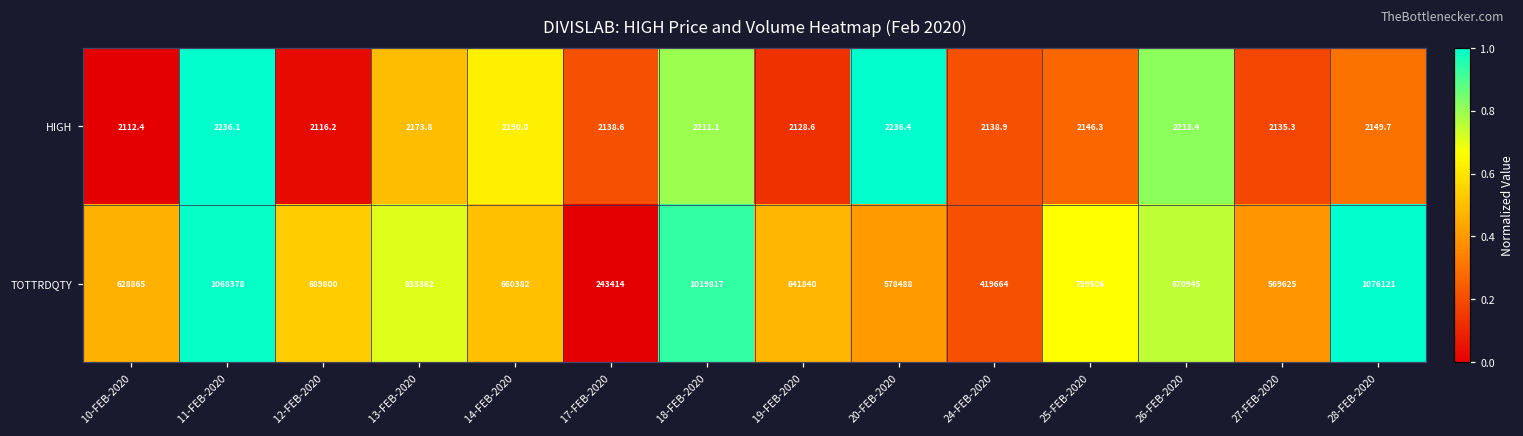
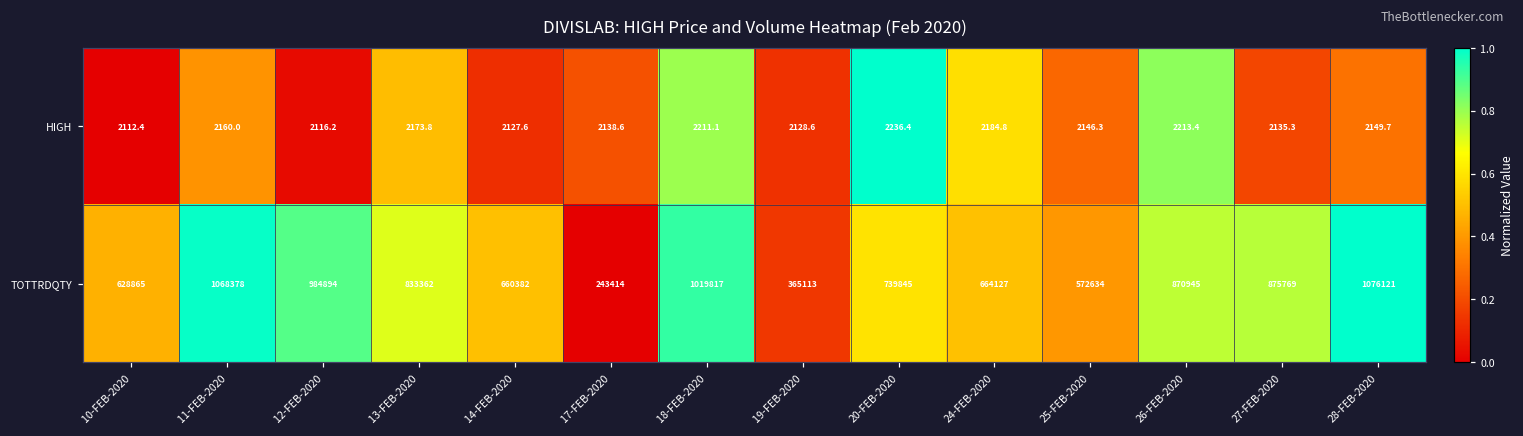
HIGH, 11-FEB-2020: 2236.1 -> 2160.0
HIGH, 14-FEB-2020: 2190.0 -> 2127.6
HIGH, 24-FEB-2020: 2138.9 -> 2184.8
TOTTRDQTY, 12-FEB-2020: 689800 -> 984894
TOTTRDQTY, 19-FEB-2020: 641840 -> 365113
TOTTRDQTY, 20-FEB-2020: 578488 -> 739845
TOTTRDQTY, 24-FEB-2020: 419664 -> 664127
TOTTRDQTY, 25-FEB-2020: 799506 -> 572634
TOTTRDQTY, 27-FEB-2020: 569625 -> 875769
